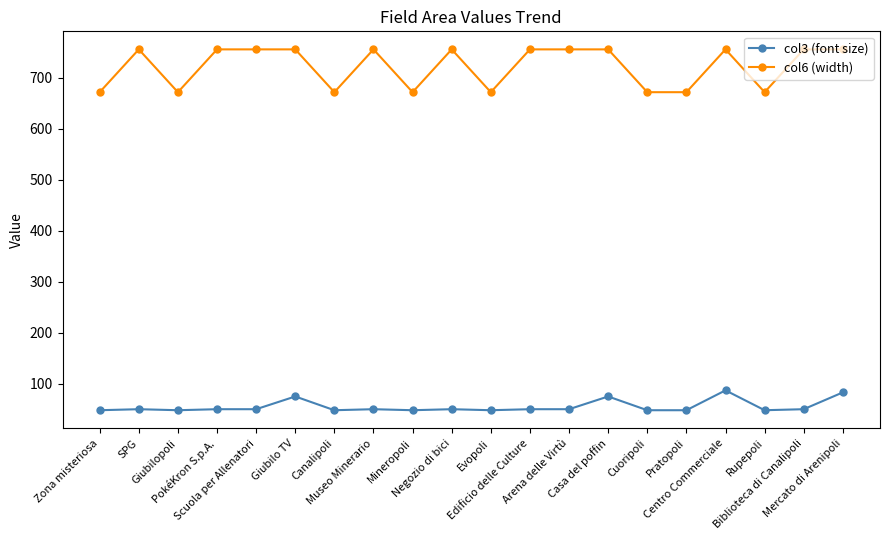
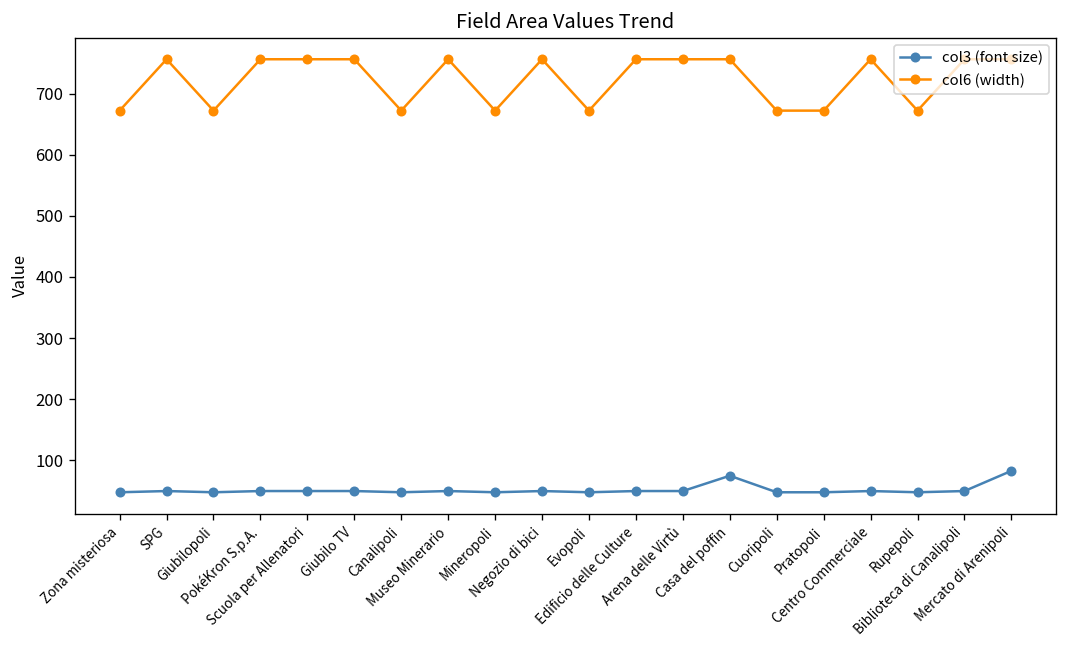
col3 (font size), Giubilo TV: 80 -> 50
col3 (font size), Centro Commerciale: 90 -> 50
